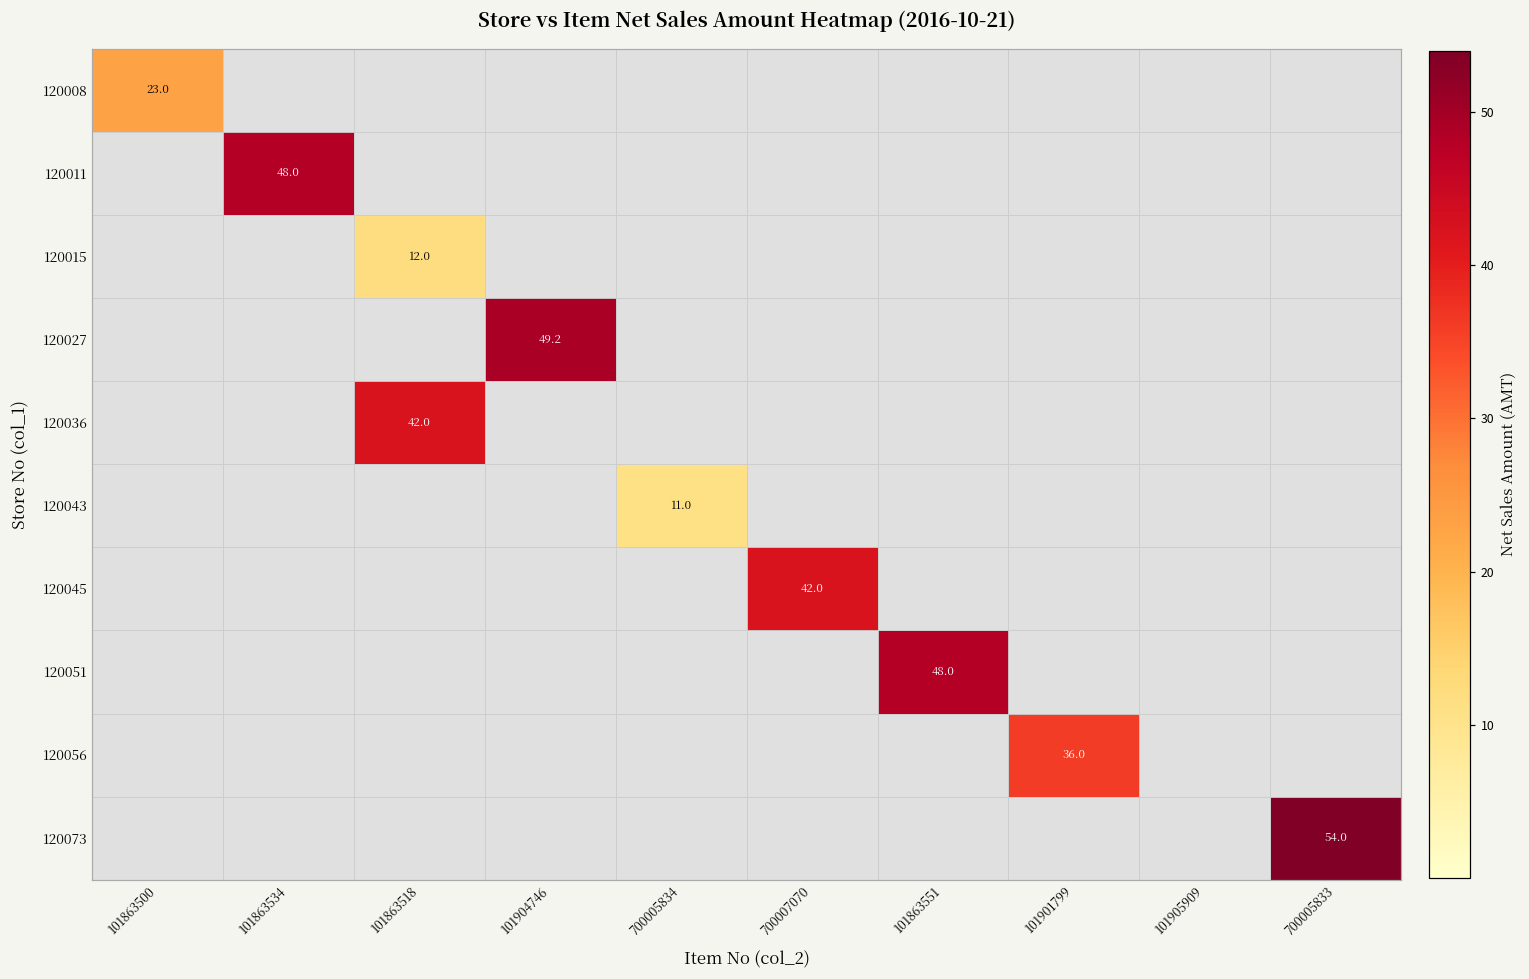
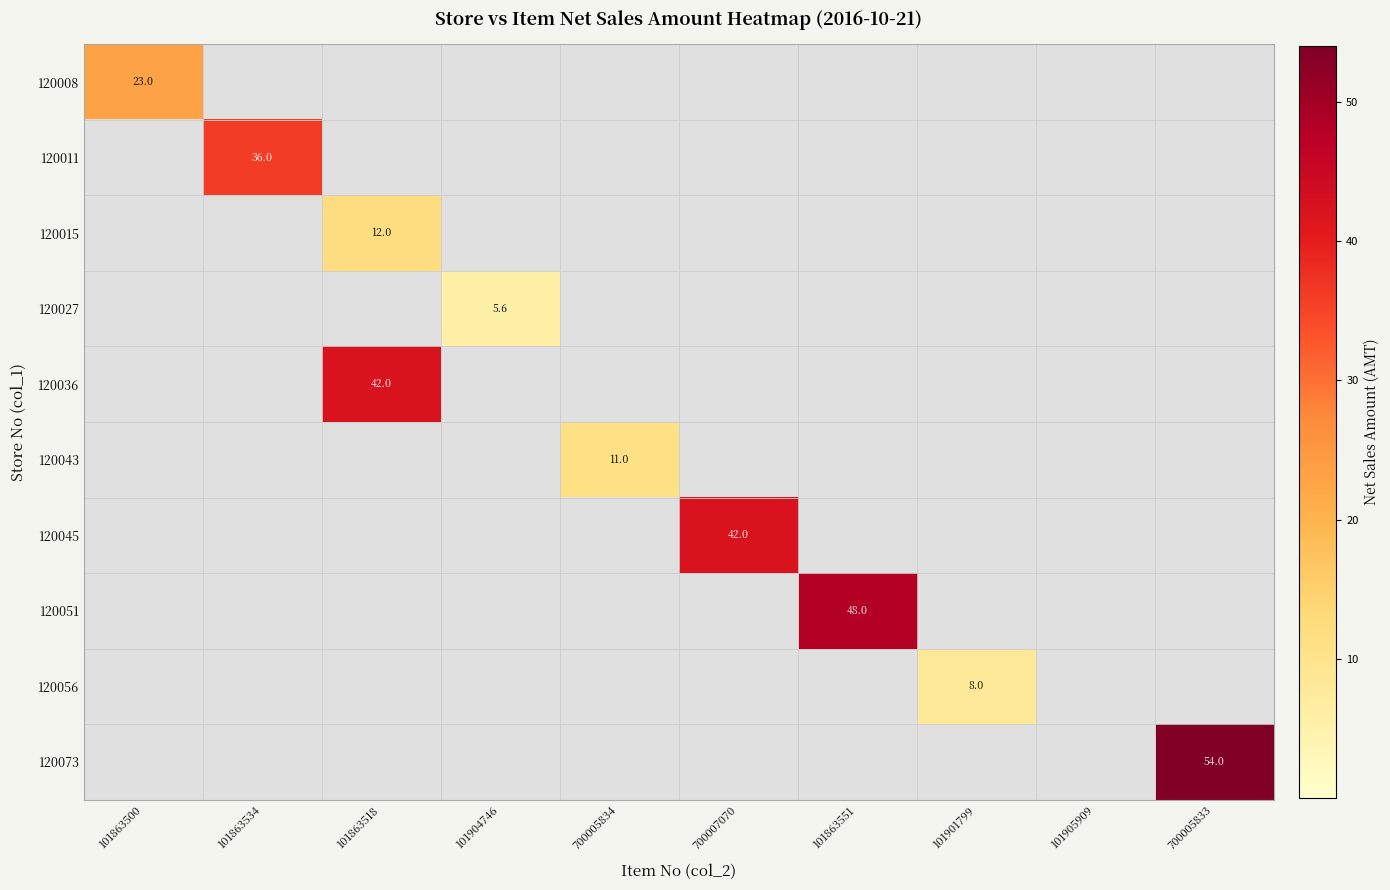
120011, 101863534: 48.0 -> 36.0
120027, 101904746: 49.2 -> 5.6
120056, 101901799: 36.0 -> 8.0
